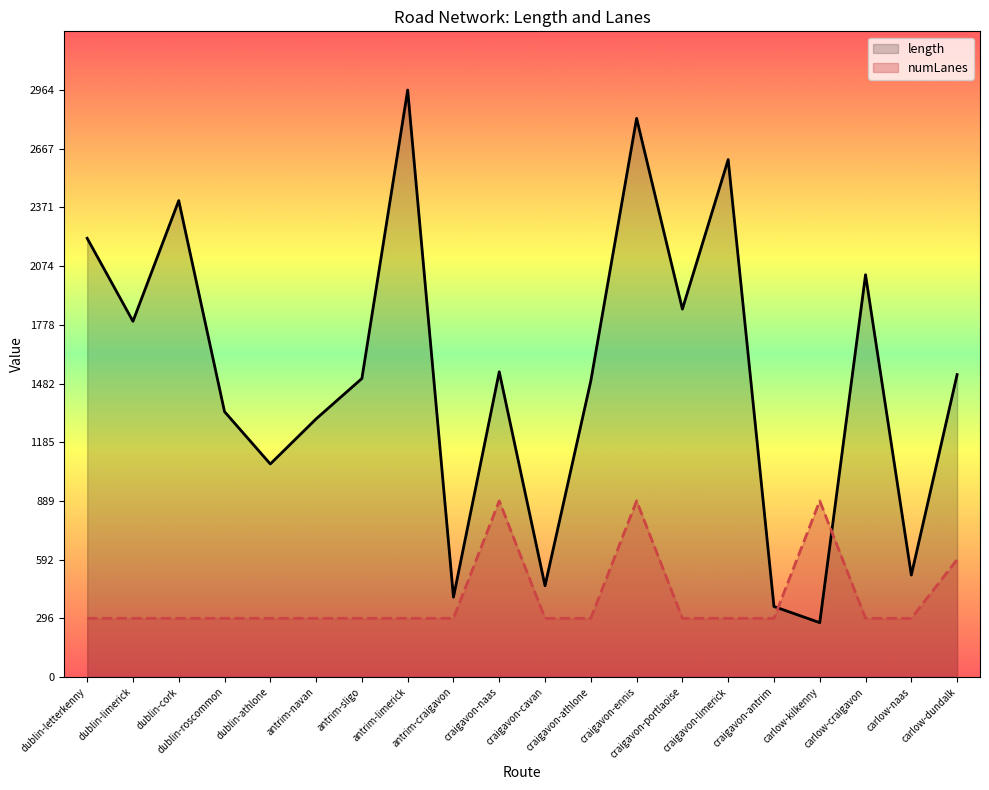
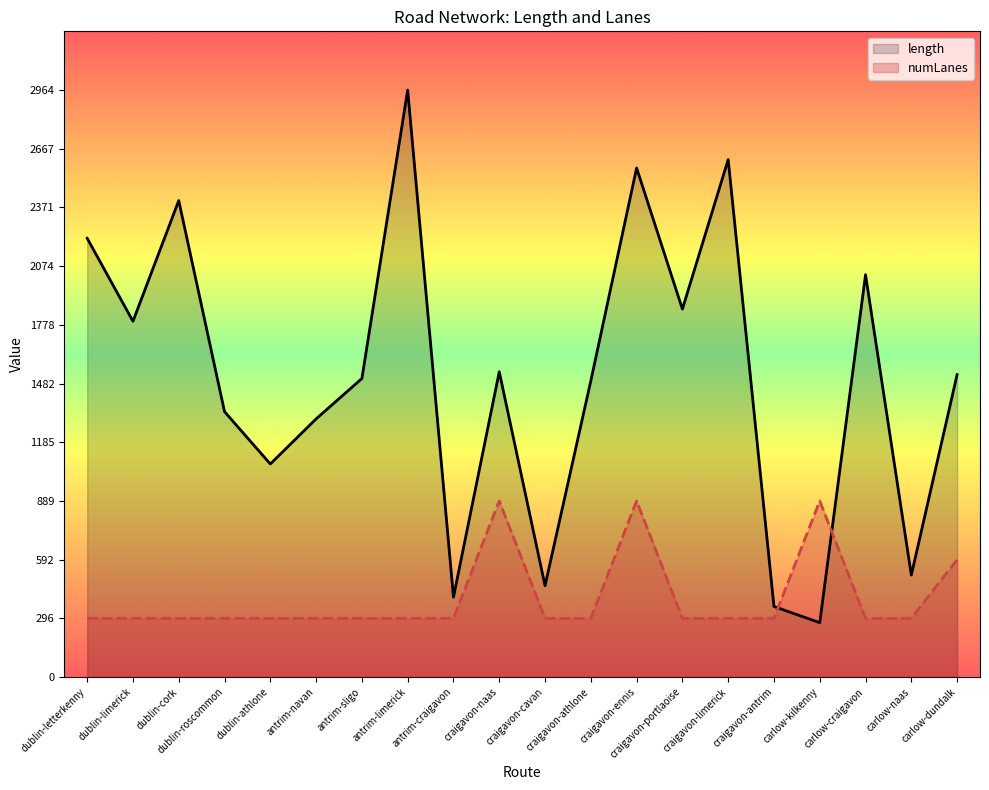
length, craigavon-ennis: 2820 -> 2570
